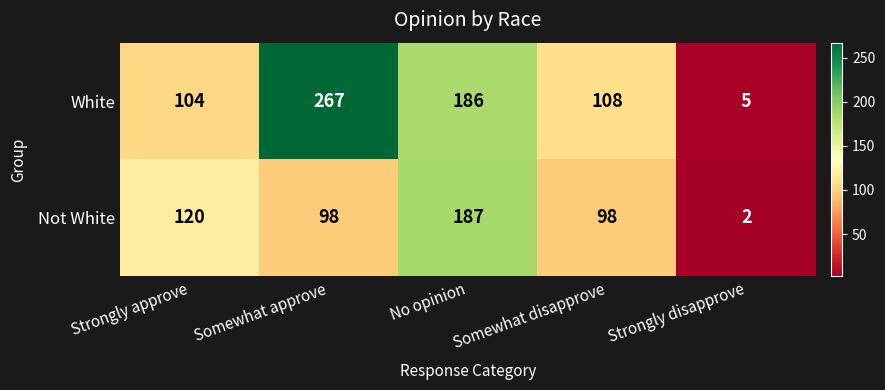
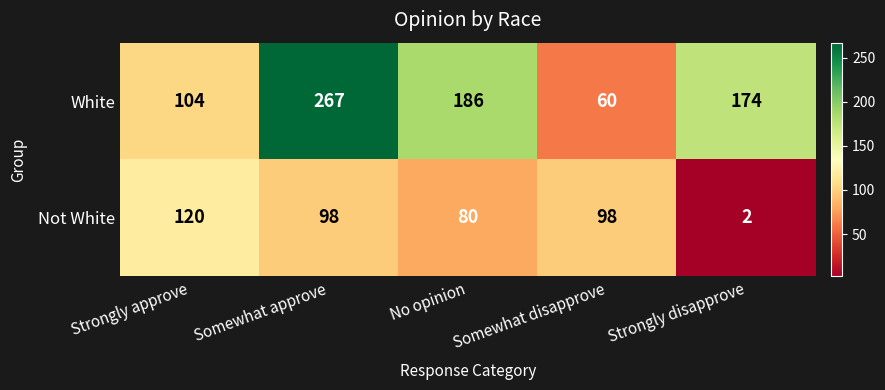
White, Somewhat disapprove: 108 -> 60
White, Strongly disapprove: 5 -> 174
Not White, No opinion: 187 -> 80
